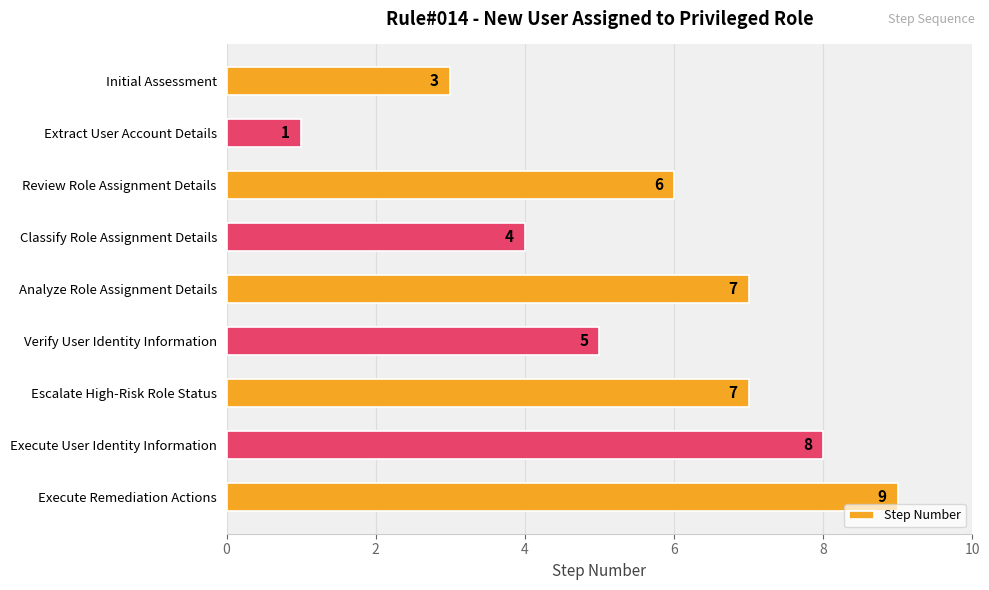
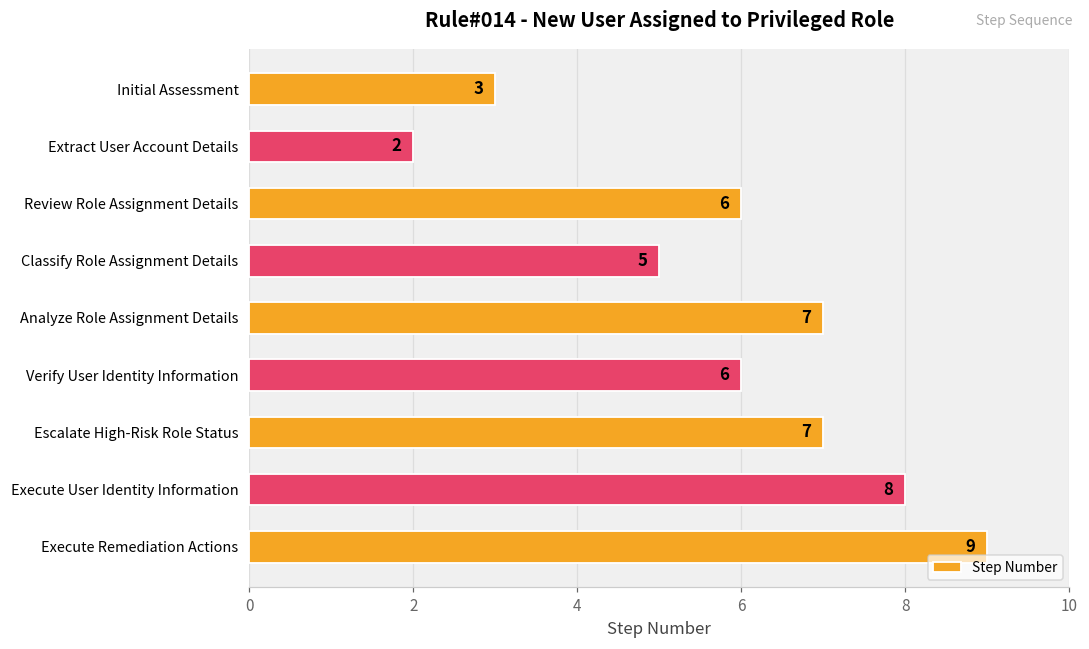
Extract User Account Details: 1 -> 2
Classify Role Assignment Details: 4 -> 5
Verify User Identity Information: 5 -> 6
